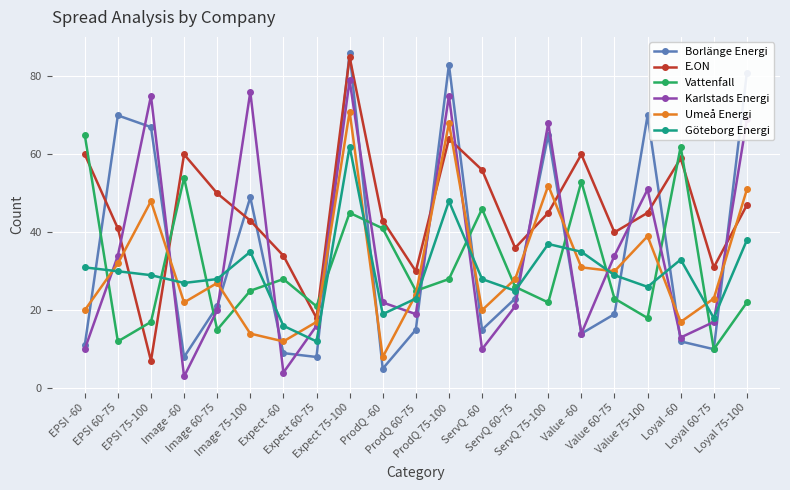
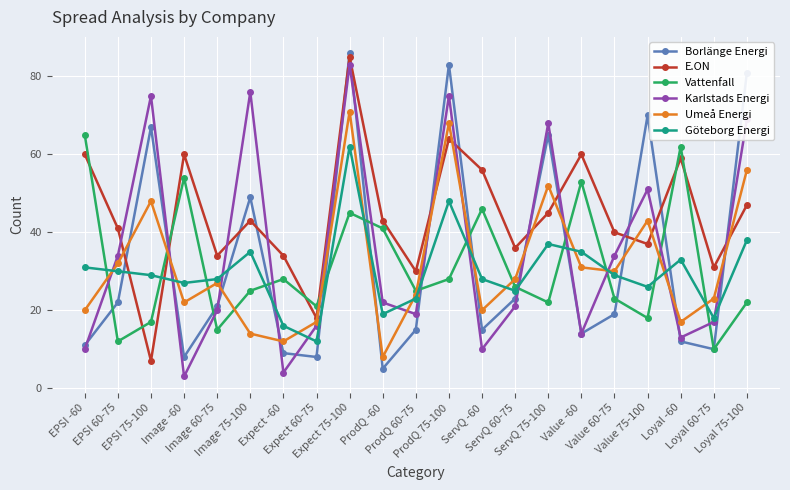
Borlänge Energi, EPSI 60-75: 70 -> 22
E.ON, Image 60-75: 50 -> 34
Karlstads Energi, Expect 75-100: 79 -> 83
E.ON, Value 75-100: 45 -> 37
Umeå Energi, Value 75-100: 39 -> 43
Umeå Energi, Loyal 75-100: 51 -> 56
